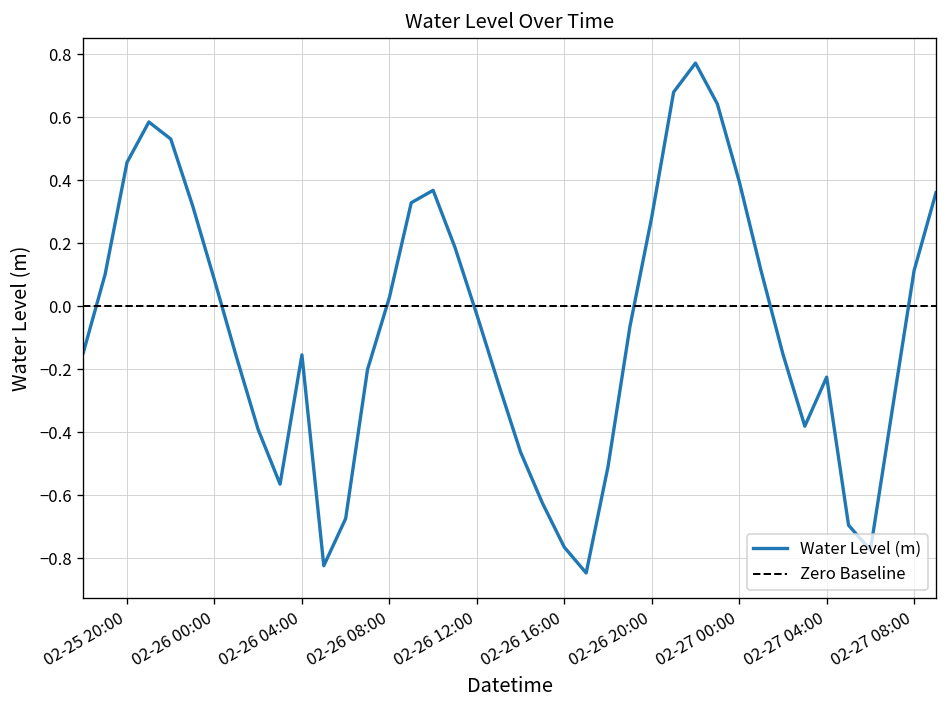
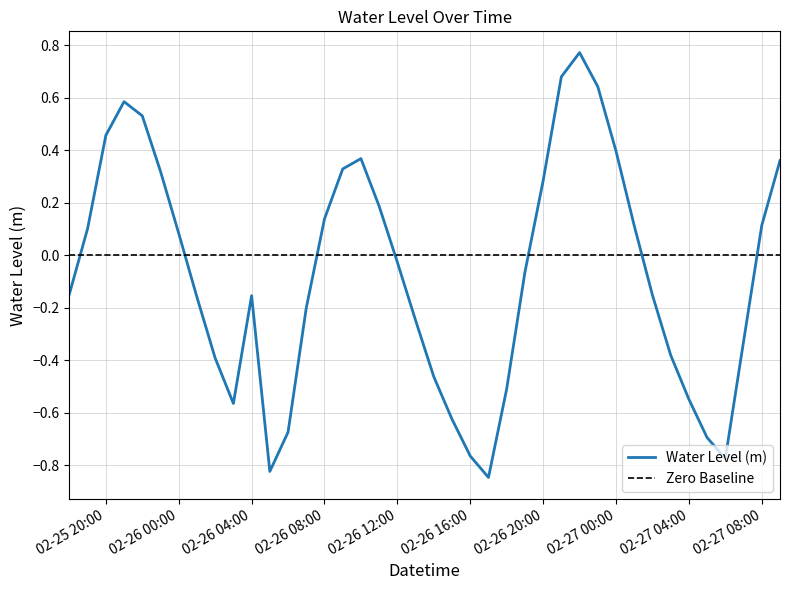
Water Level (m), 02-26 08:00: 0.03 -> 0.14
Water Level (m), 02-27 04:00: -0.23 -> -0.55
